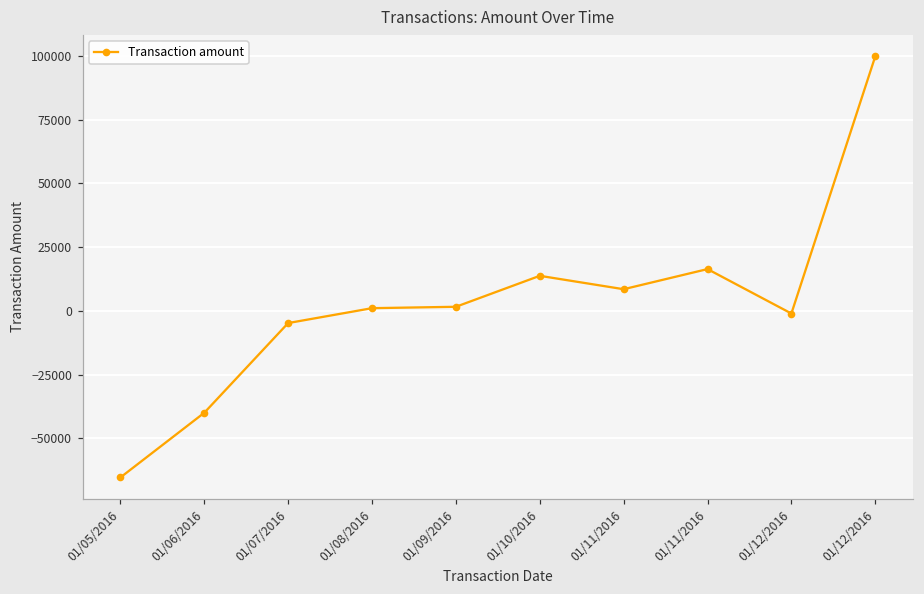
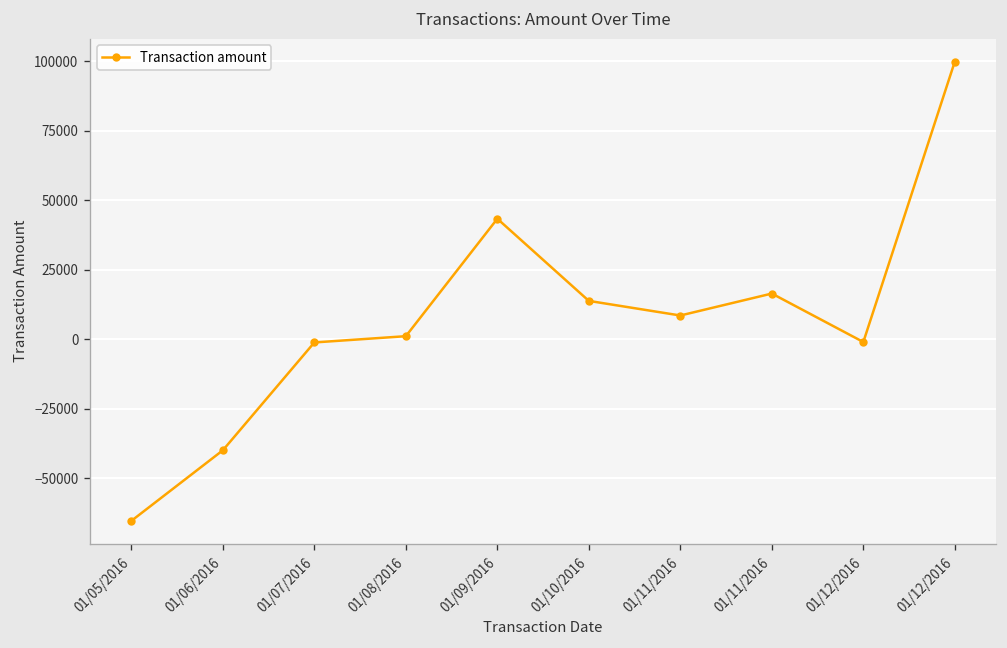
01/07/2016: -5000 -> -1000
01/09/2016: 2000 -> 43000
